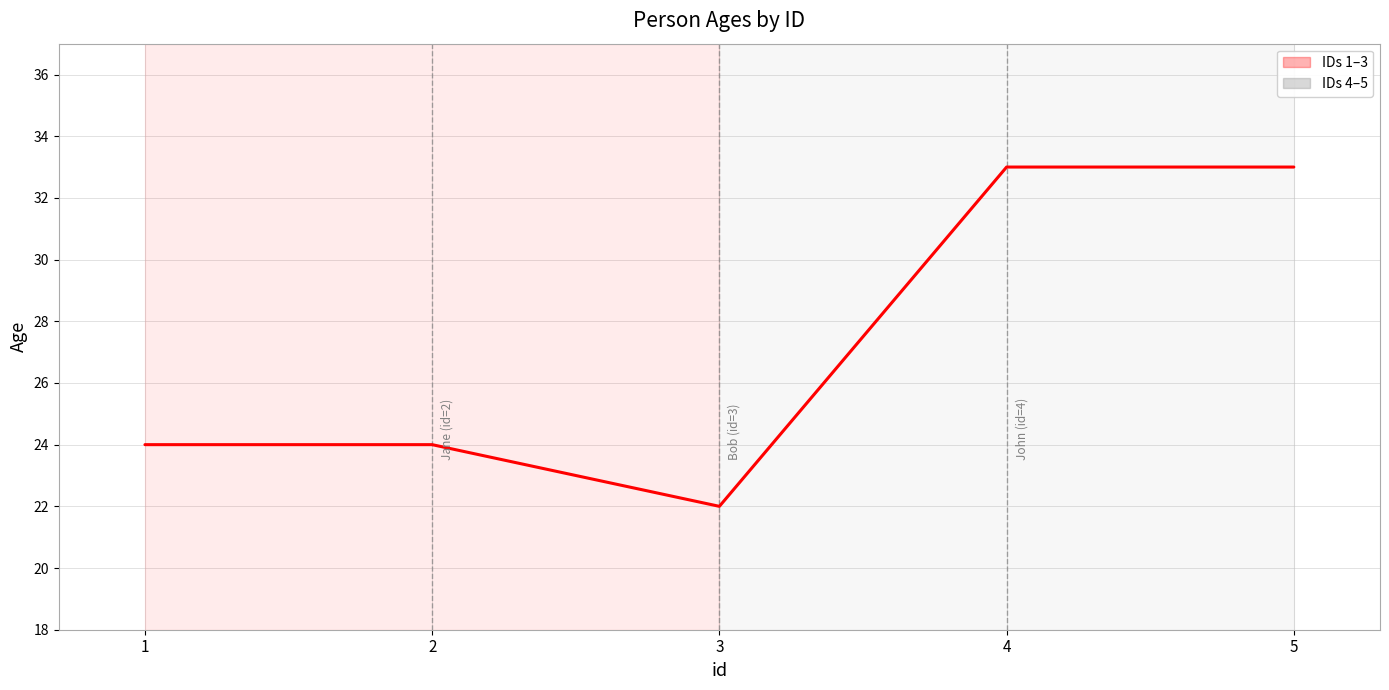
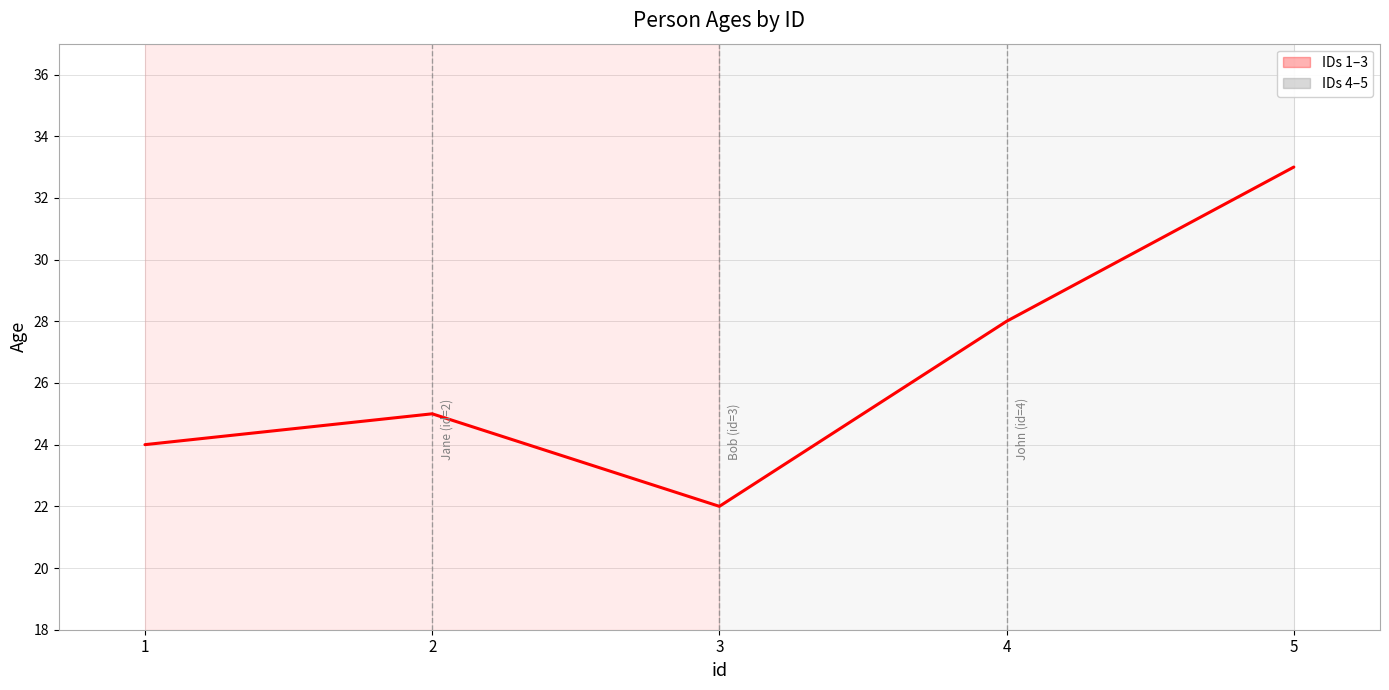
2: 24 -> 25
4: 33 -> 28
